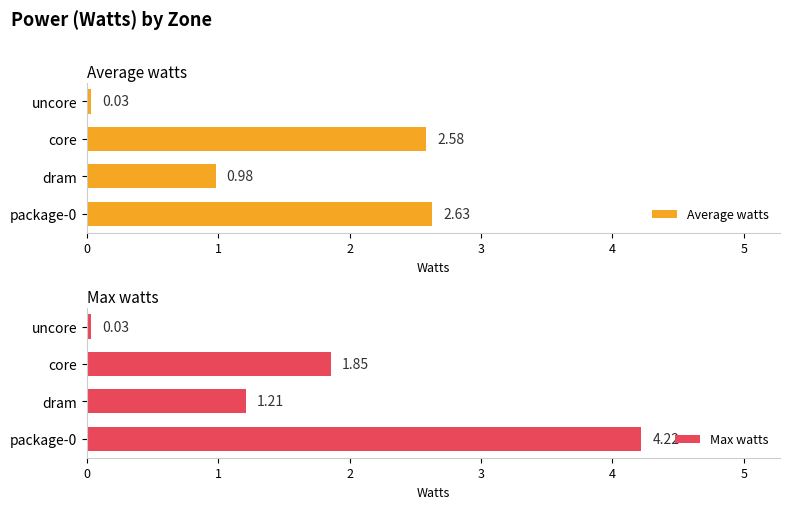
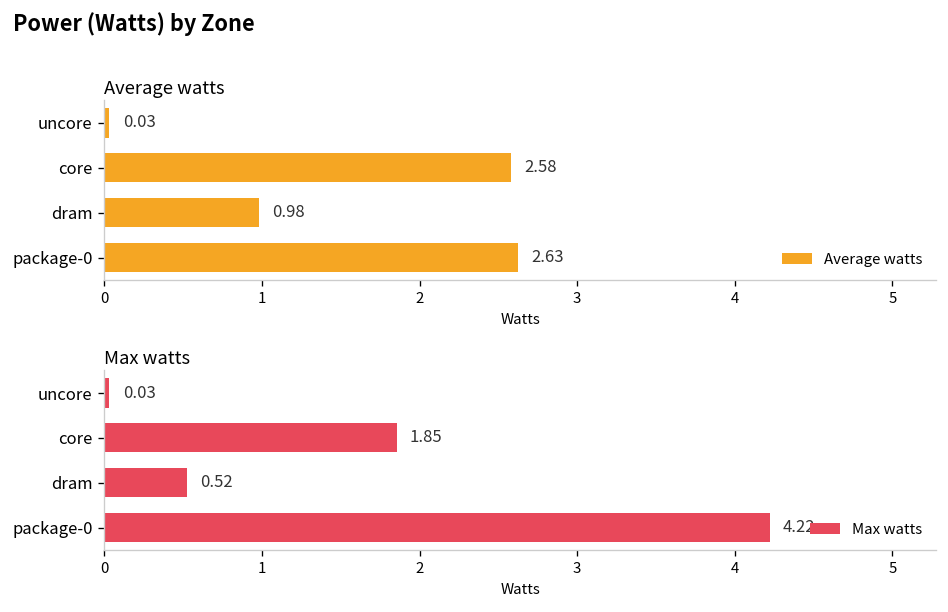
Max watts, dram: 1.21 -> 0.52
